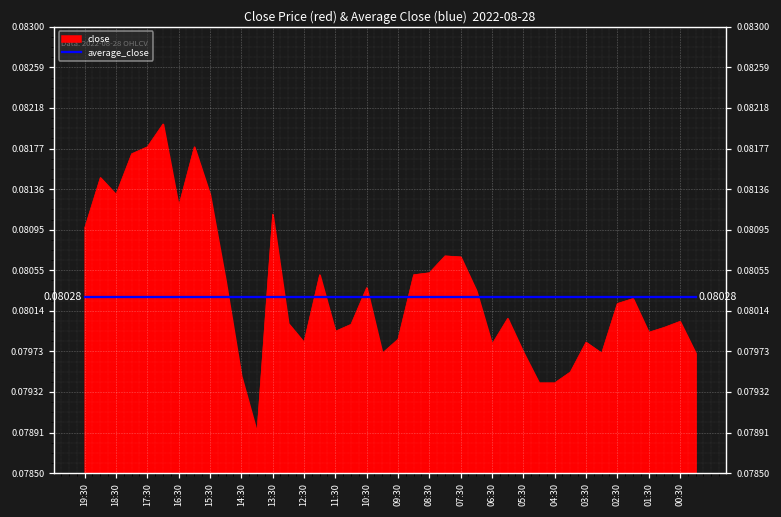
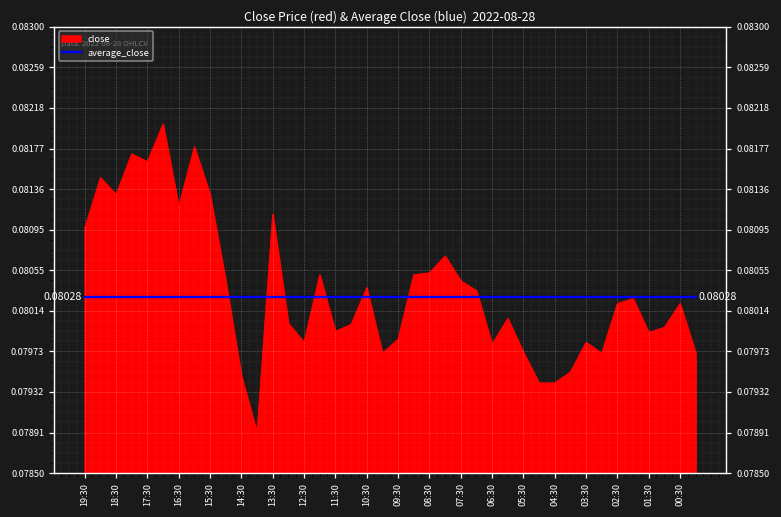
close, 17:30: 0.0818 -> 0.0816
close, 07:30: 0.0807 -> 0.0804
close, 00:30: 0.0800 -> 0.0802
